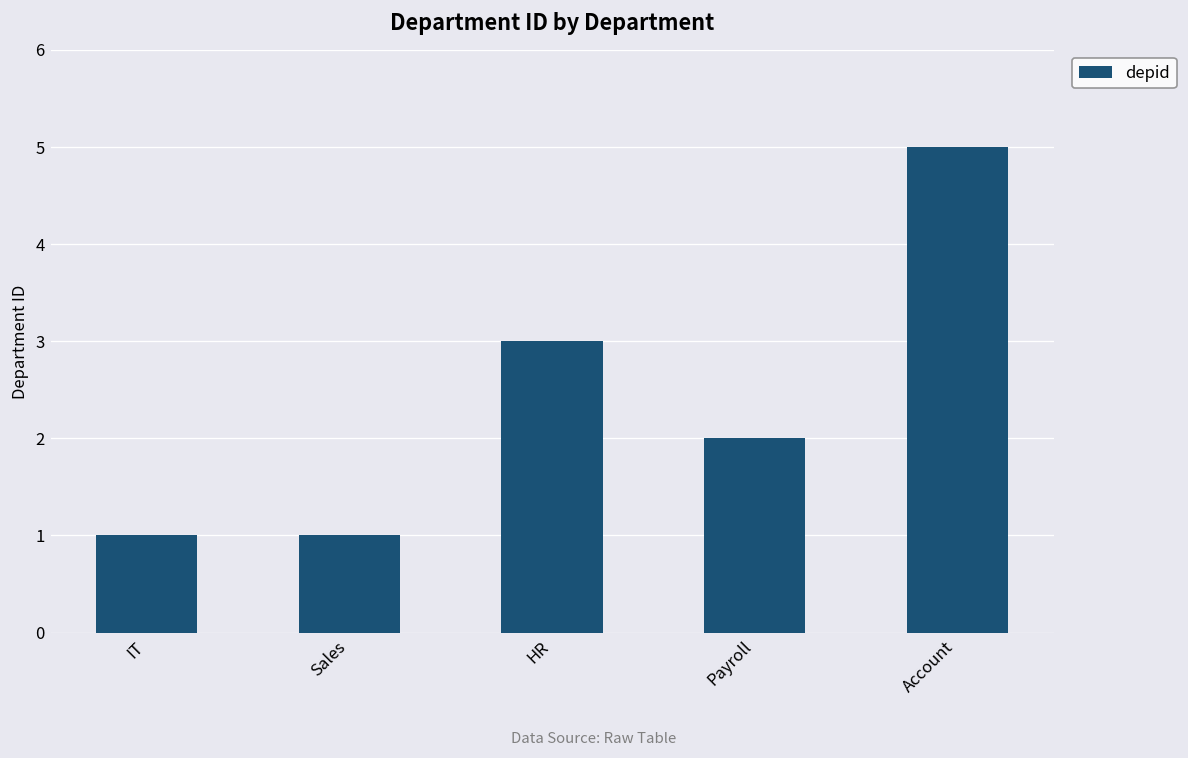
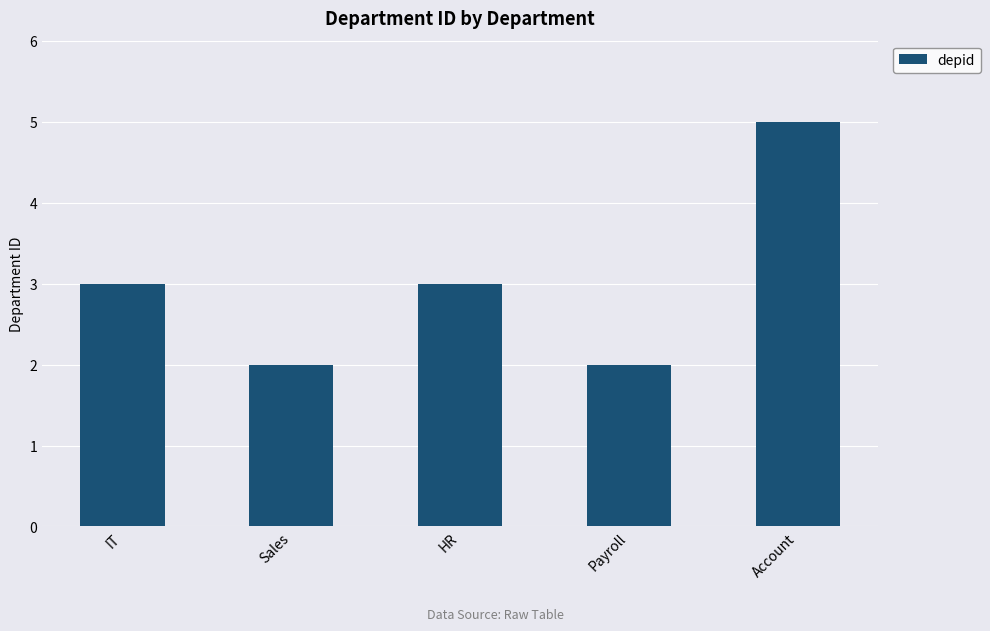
IT: 1 -> 3
Sales: 1 -> 2
